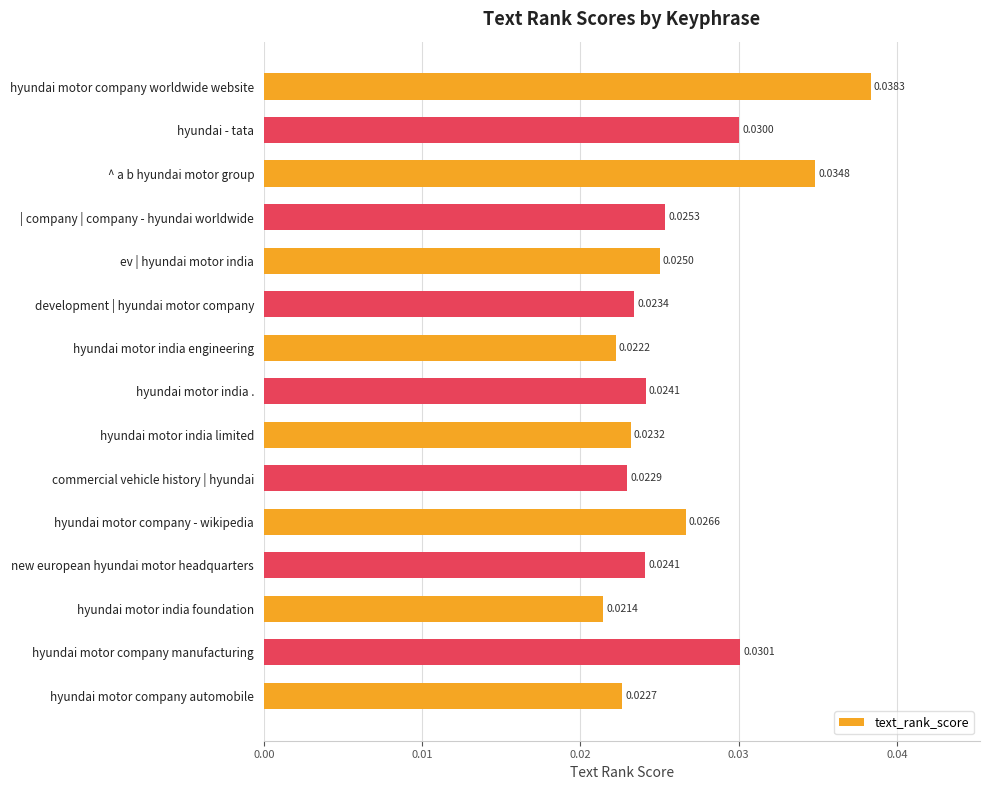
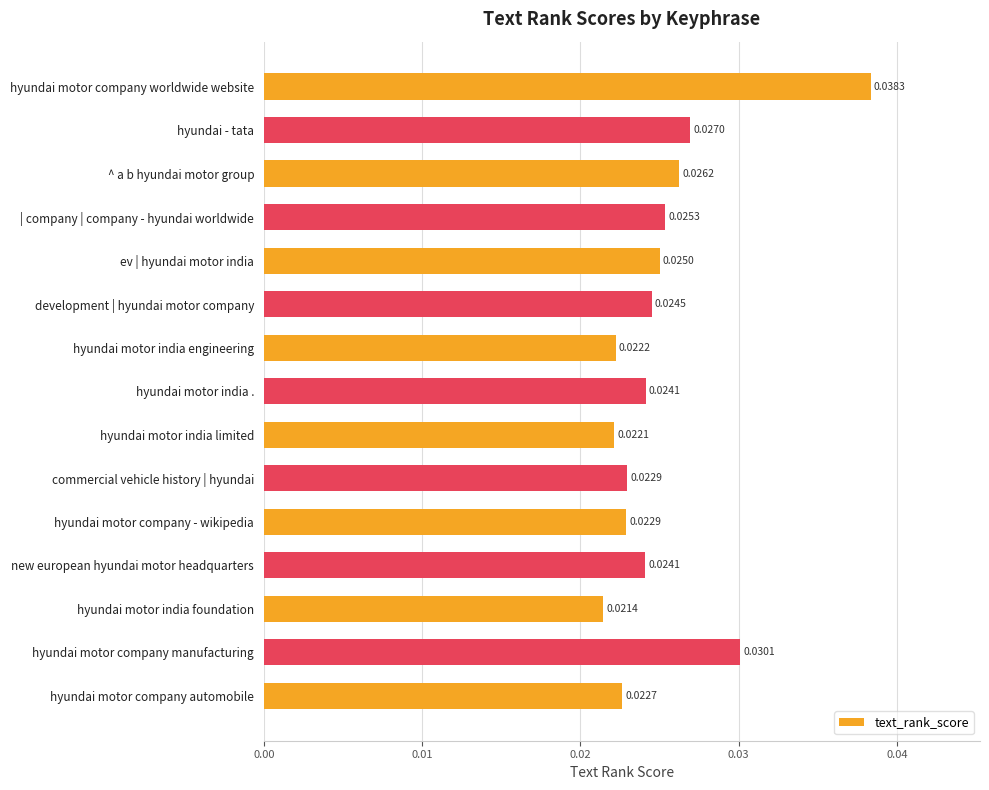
hyundai - tata: 0.0300 -> 0.0270
^ a b hyundai motor group: 0.0348 -> 0.0262
development | hyundai motor company: 0.0234 -> 0.0245
hyundai motor india limited: 0.0232 -> 0.0221
hyundai motor company - wikipedia: 0.0266 -> 0.0229
